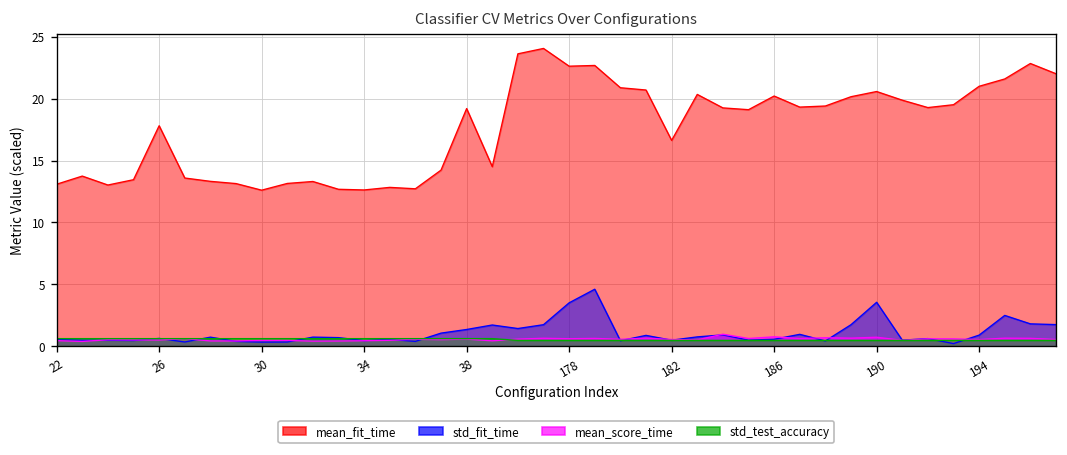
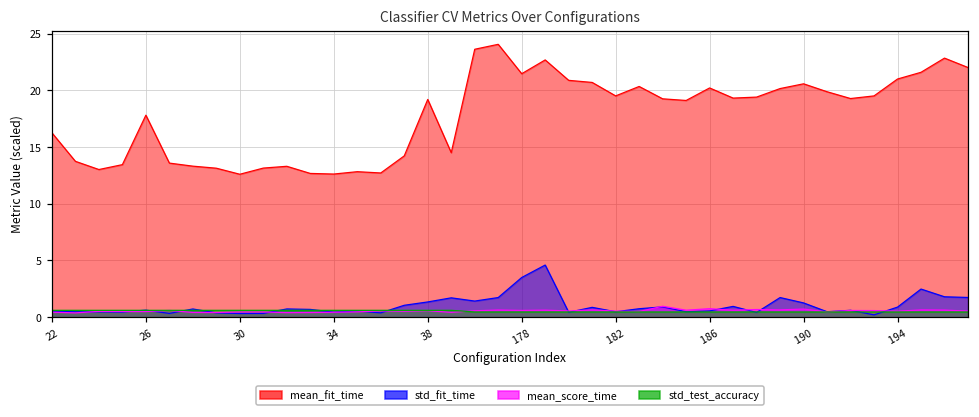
mean_fit_time, 22: 13.1 -> 16.3
mean_fit_time, 178: 22.6 -> 21.5
mean_fit_time, 182: 16.6 -> 19.5
std_fit_time, 190: 3.5 -> 1.3
